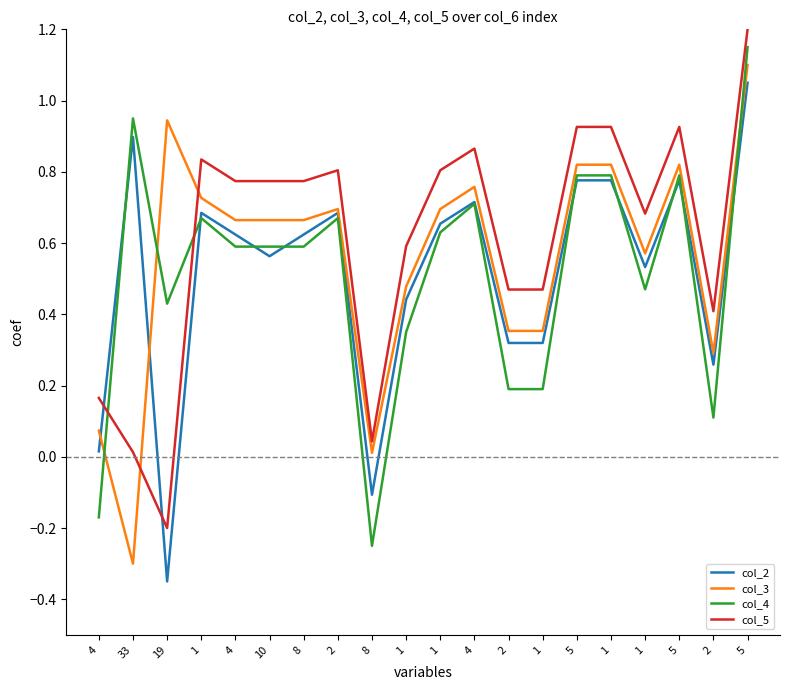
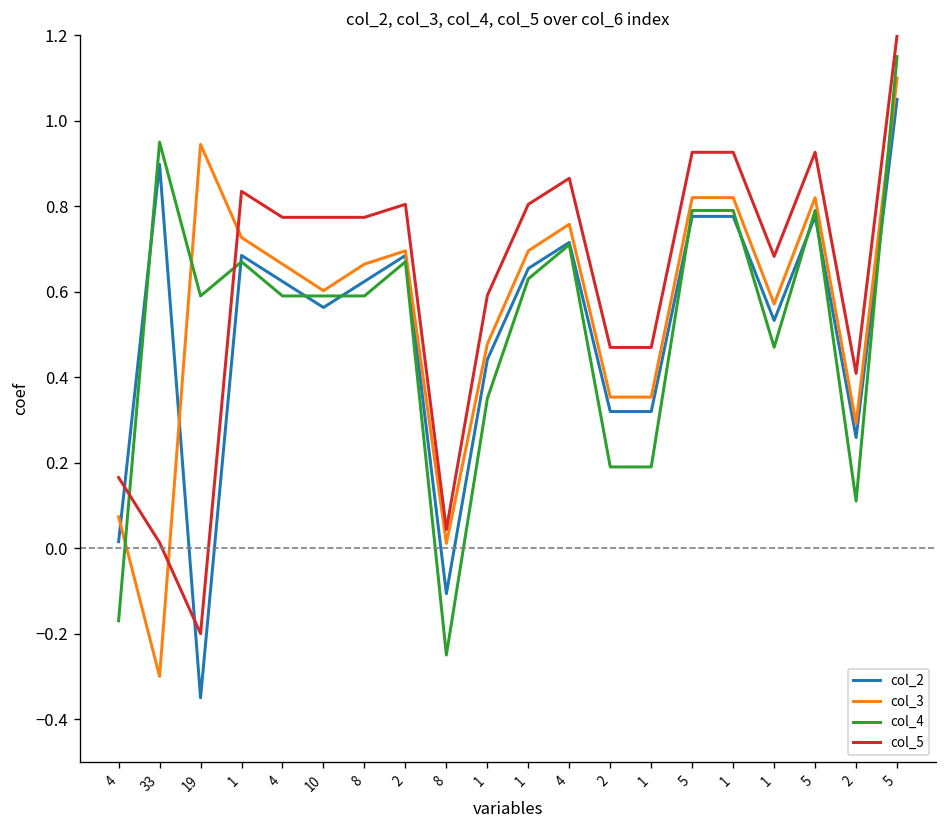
col_4, 19: 0.43 -> 0.59
col_3, 10: 0.66 -> 0.60
